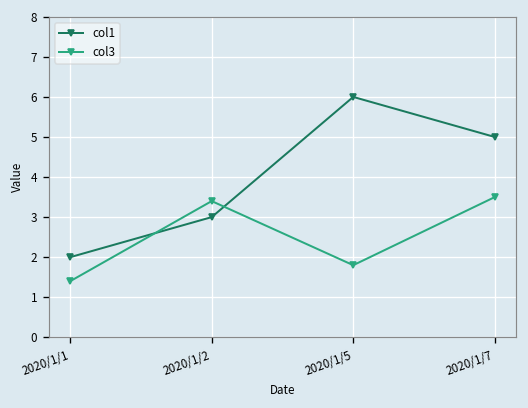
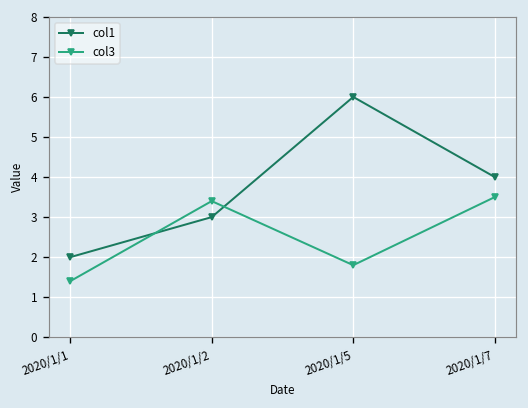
col1, 2020/1/7: 5 -> 4
